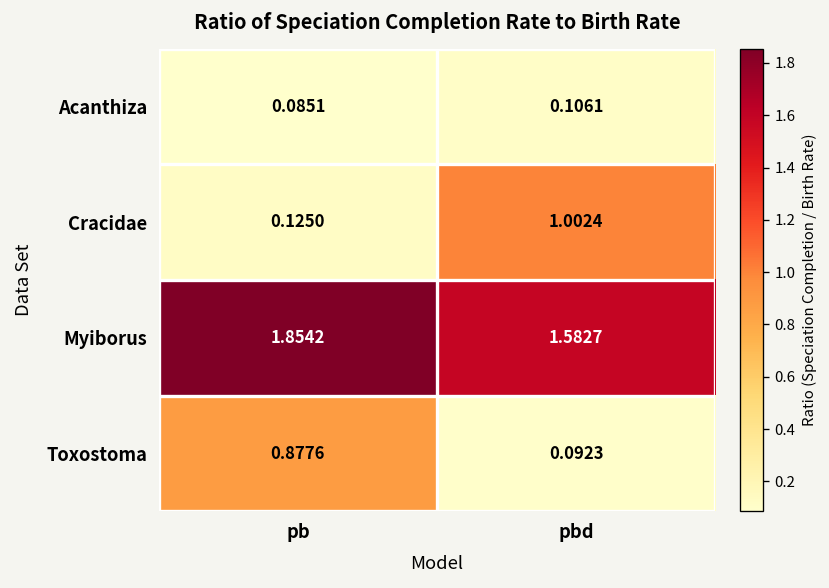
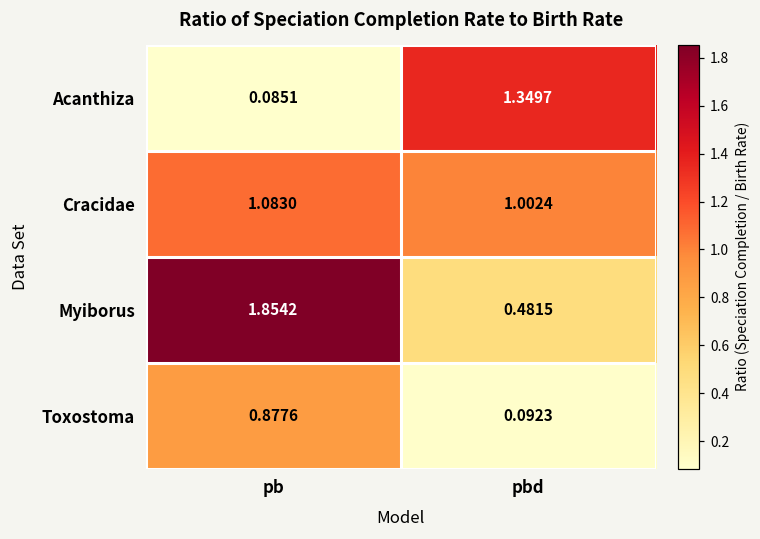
Acanthiza, pbd: 0.1061 -> 1.3497
Cracidae, pb: 0.1250 -> 1.0830
Myiborus, pbd: 1.5827 -> 0.4815
